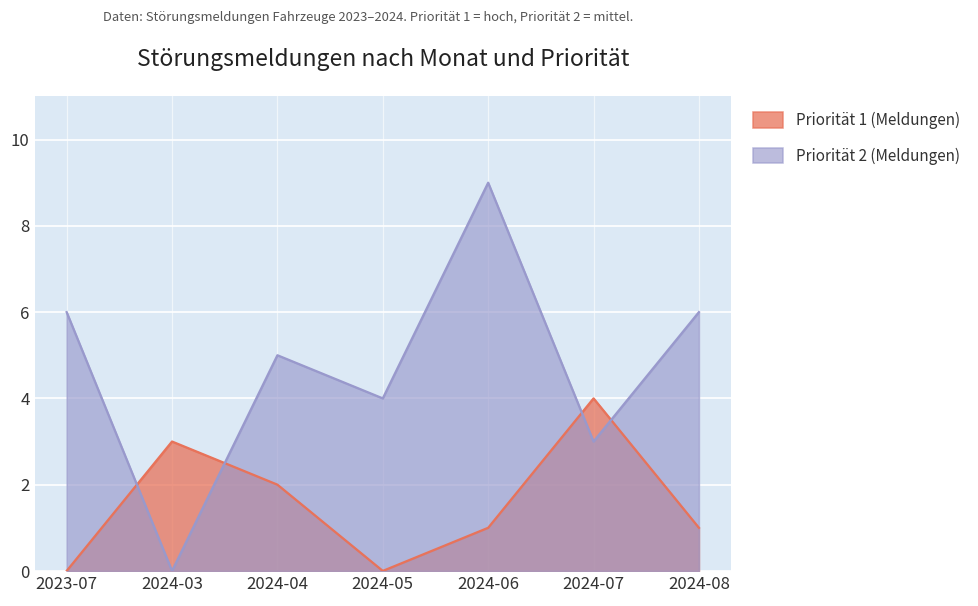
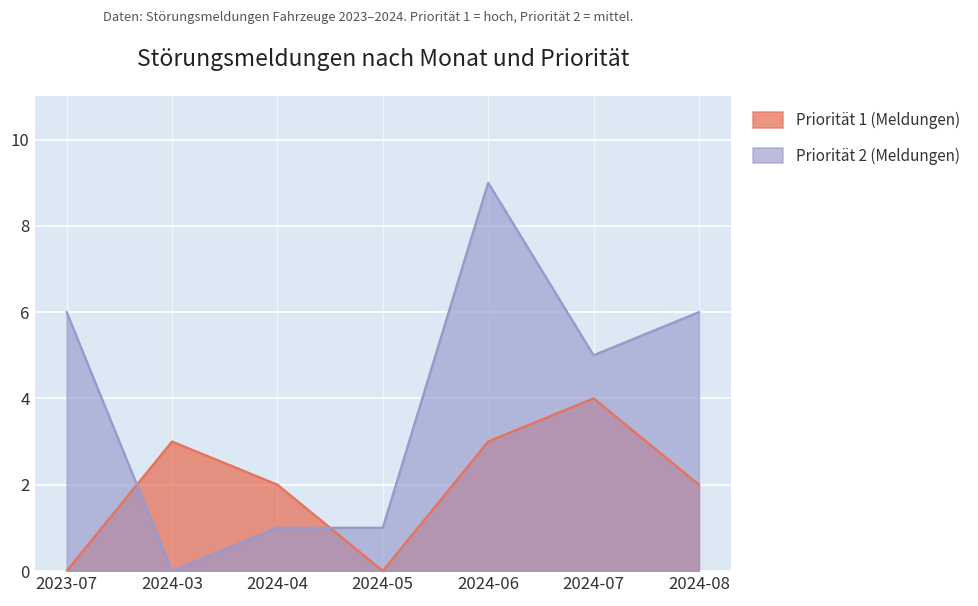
Priorität 2 (Meldungen), 2024-04: 5 -> 1
Priorität 2 (Meldungen), 2024-05: 4 -> 1
Priorität 1 (Meldungen), 2024-06: 1 -> 3
Priorität 2 (Meldungen), 2024-07: 3 -> 5
Priorität 1 (Meldungen), 2024-08: 1 -> 2
